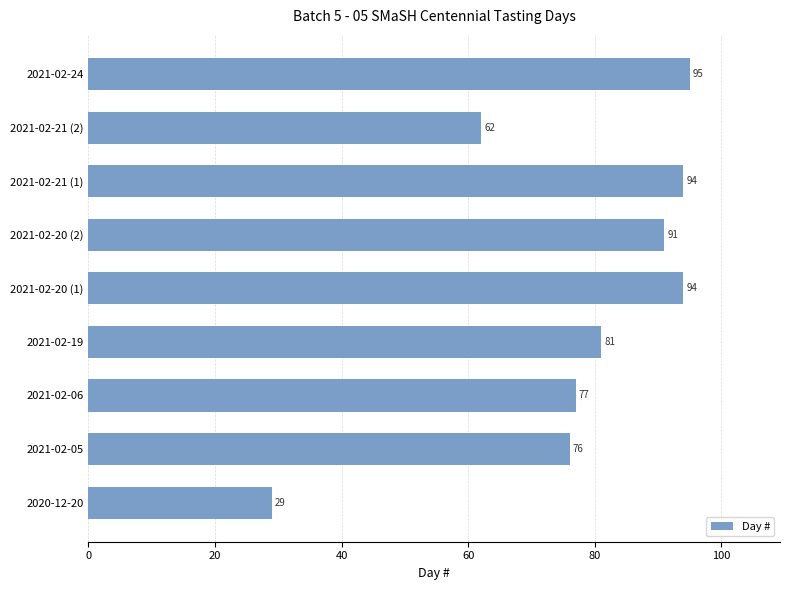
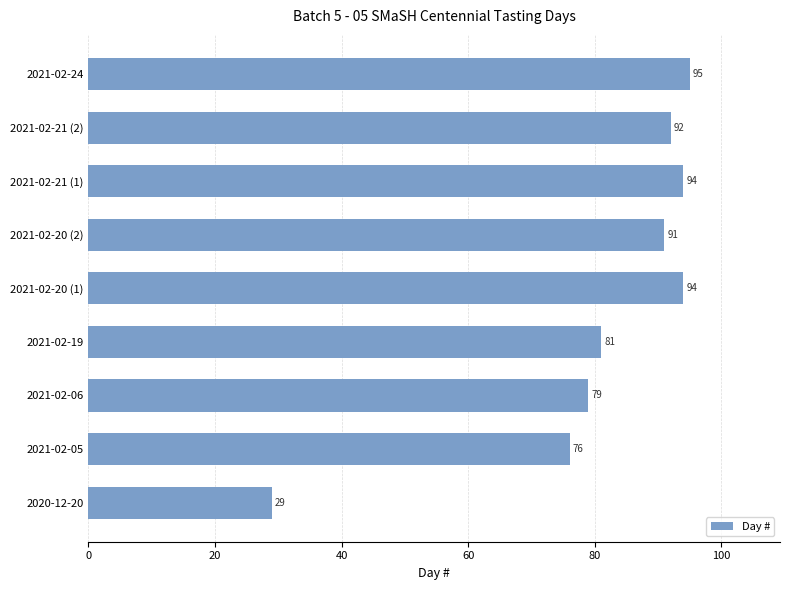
2021-02-21 (2): 62 -> 92
2021-02-06: 77 -> 79
